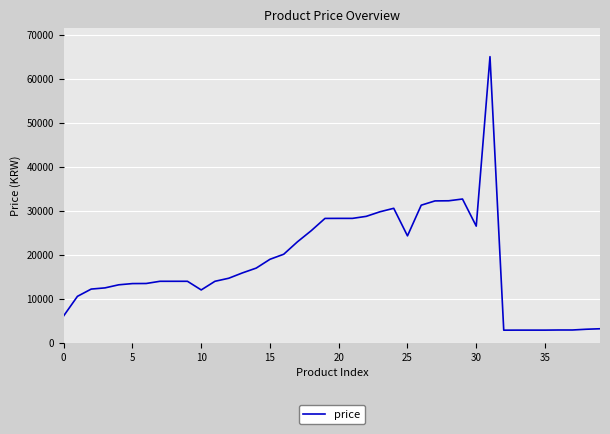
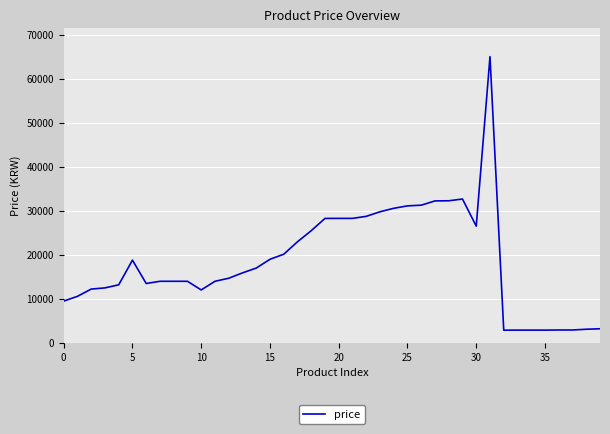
0: 6000 -> 10000
5: 13000 -> 19000
25: 24000 -> 31000
